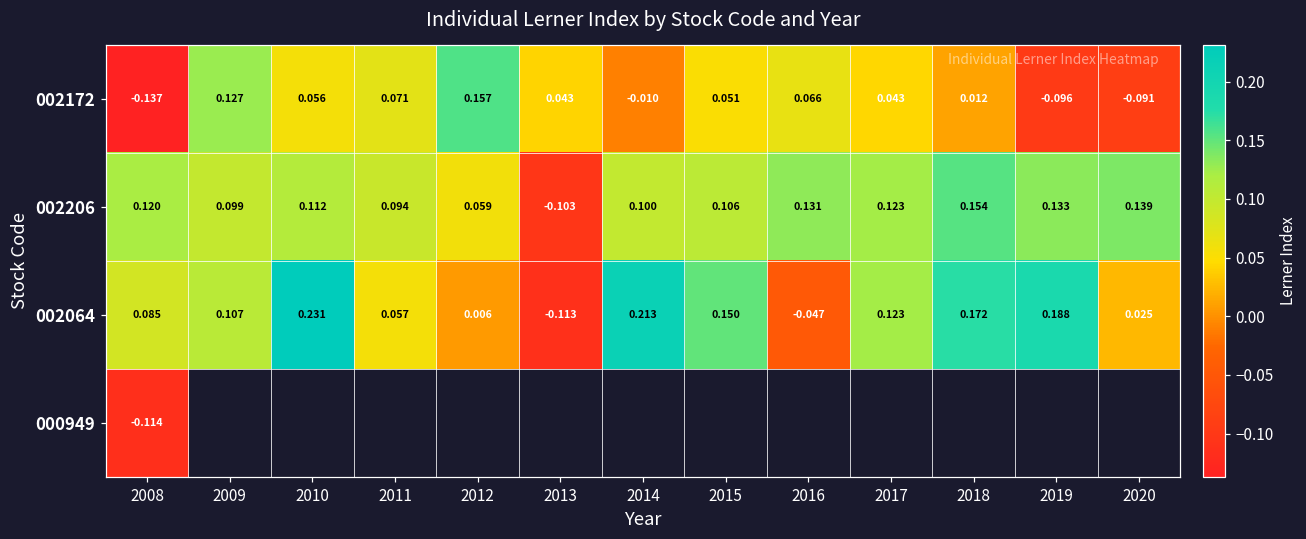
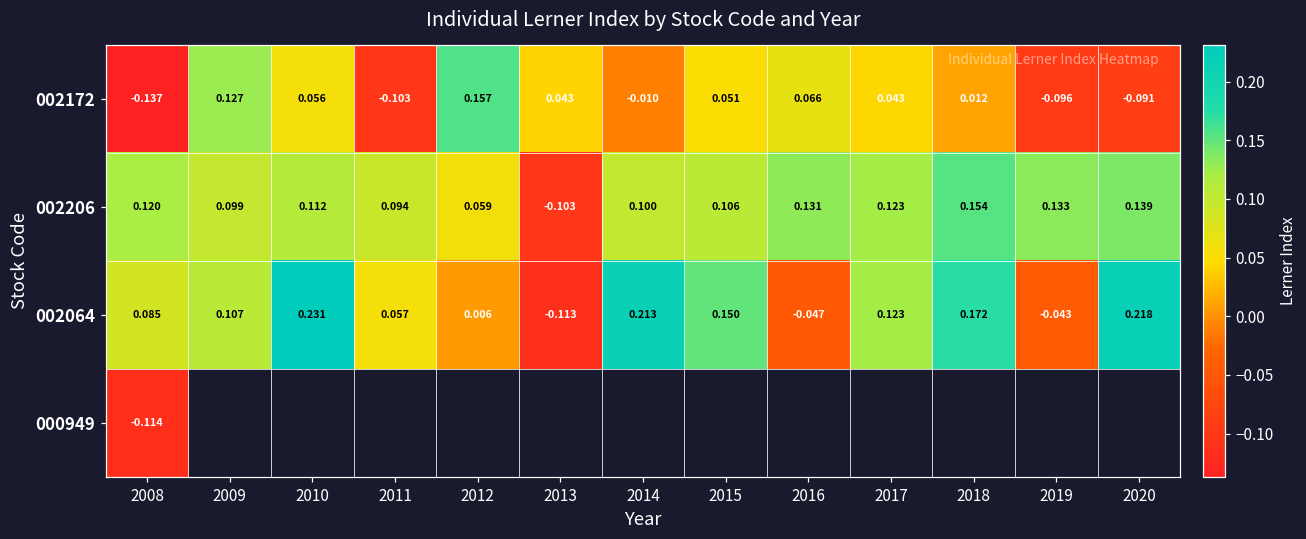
002172, 2011: 0.071 -> -0.103
002064, 2019: 0.188 -> -0.043
002064, 2020: 0.025 -> 0.218
